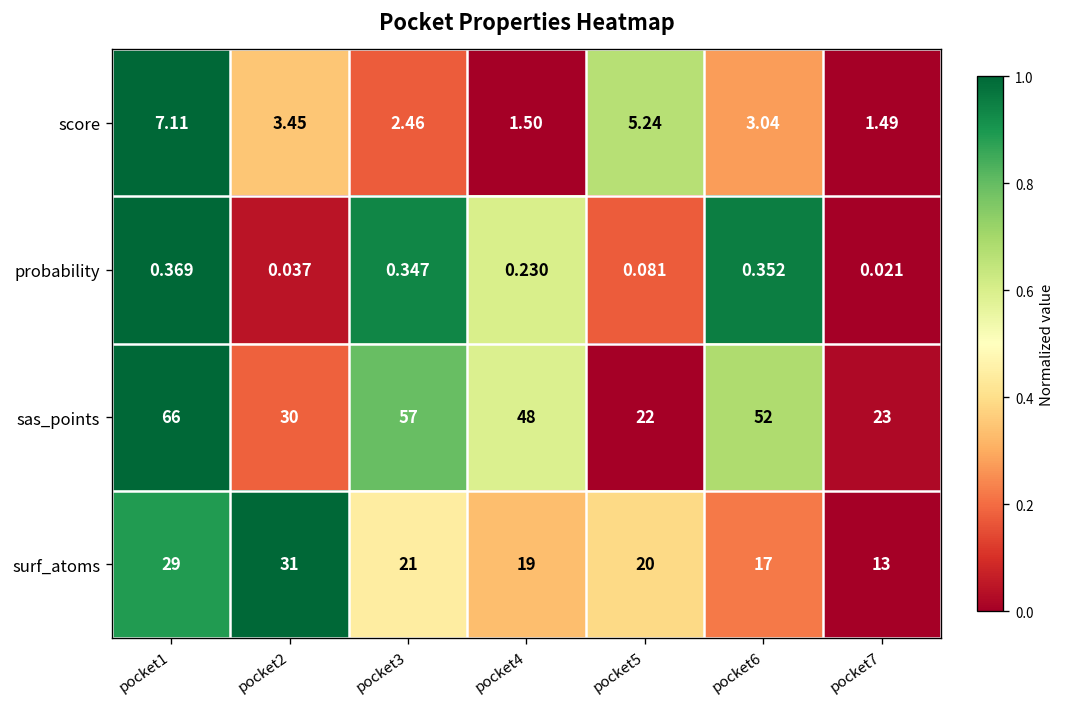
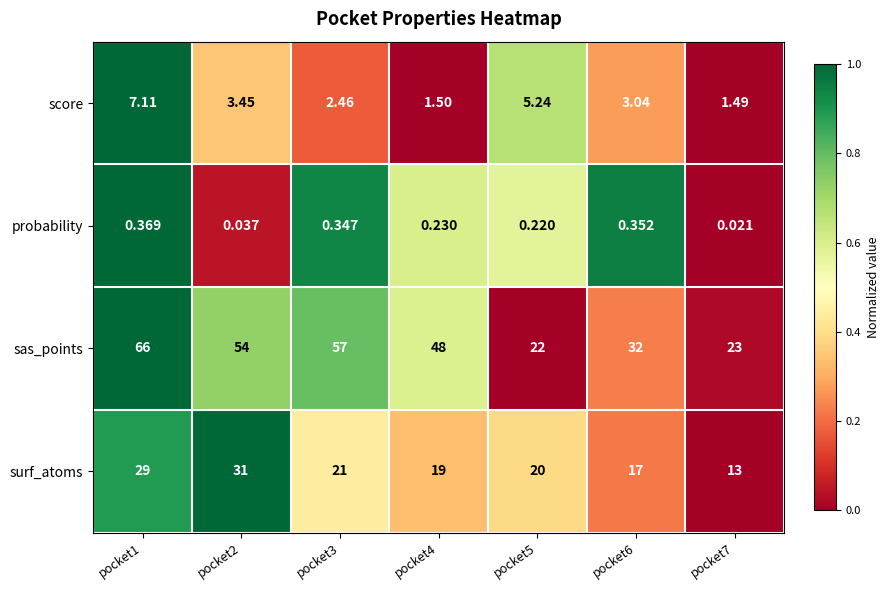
probability, pocket5: 0.081 -> 0.220
sas_points, pocket2: 30 -> 54
sas_points, pocket6: 52 -> 32
